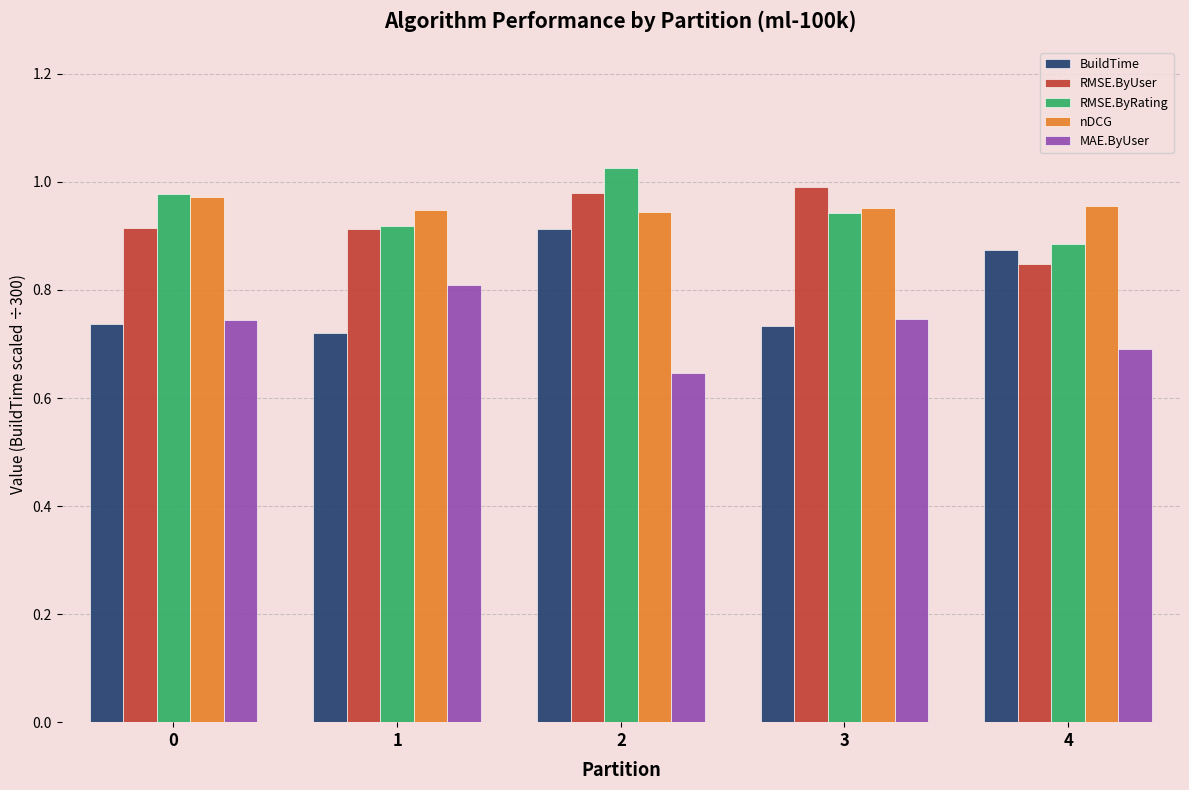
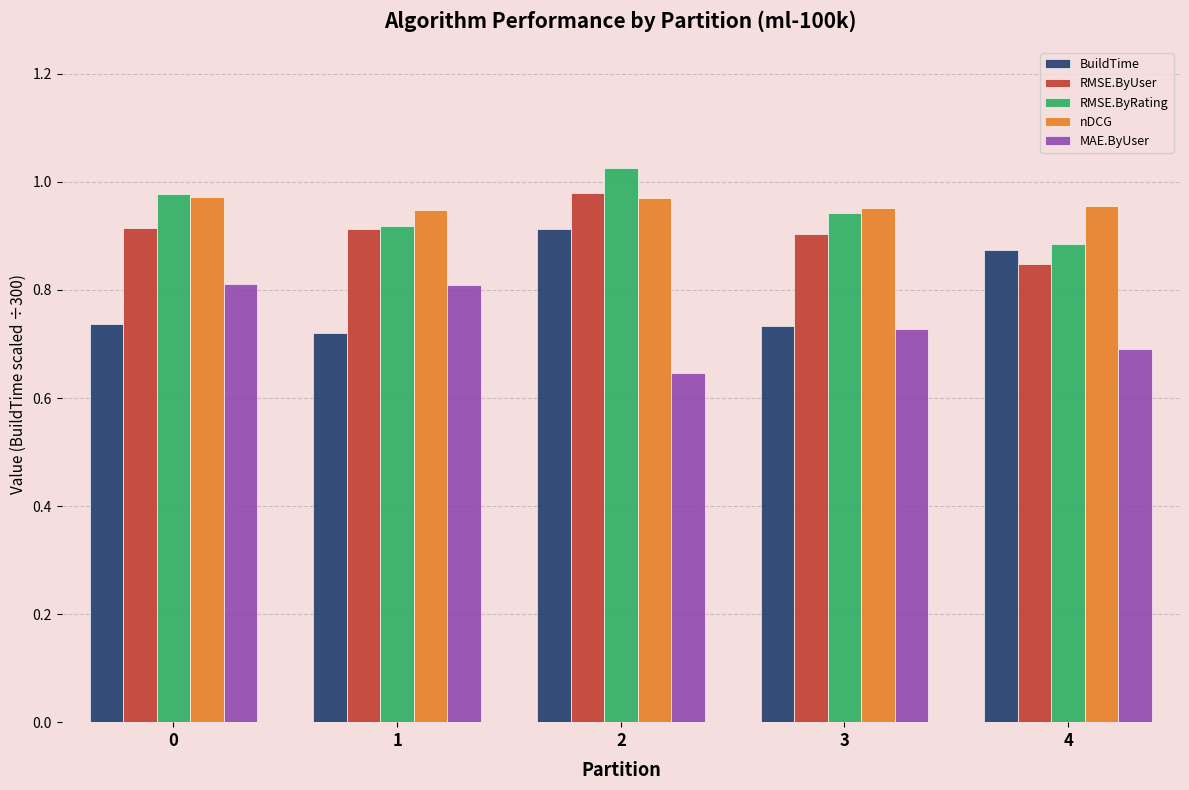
MAE.ByUser, 0: 0.75 -> 0.81
nDCG, 2: 0.94 -> 0.97
RMSE.ByUser, 3: 0.99 -> 0.90
MAE.ByUser, 3: 0.75 -> 0.73
